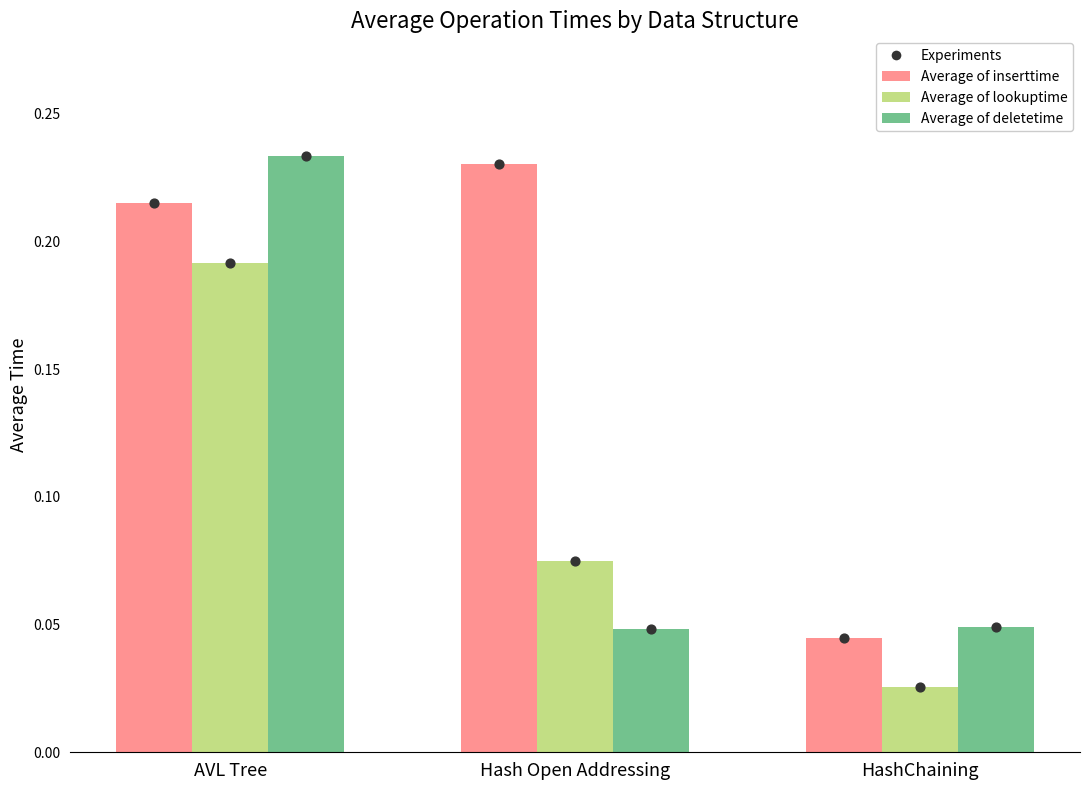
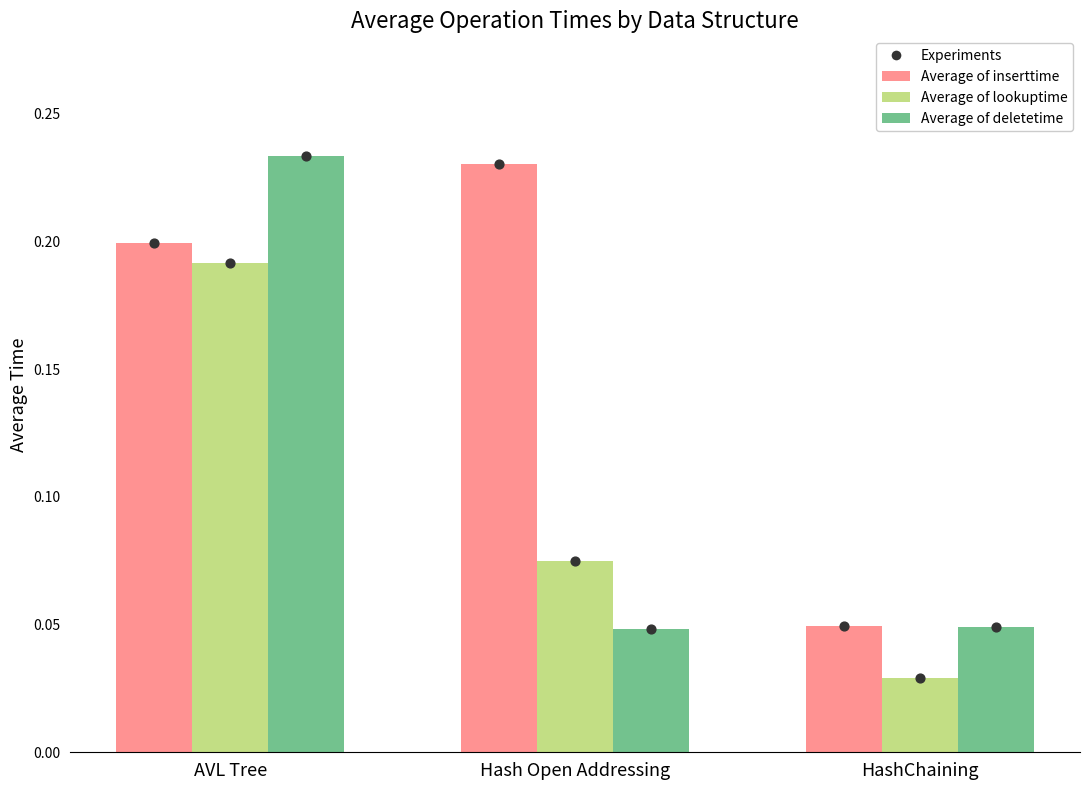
Average of inserttime, AVL Tree: 0.215 -> 0.200
Average of inserttime, HashChaining: 0.045 -> 0.049
Average of lookuptime, HashChaining: 0.026 -> 0.029
